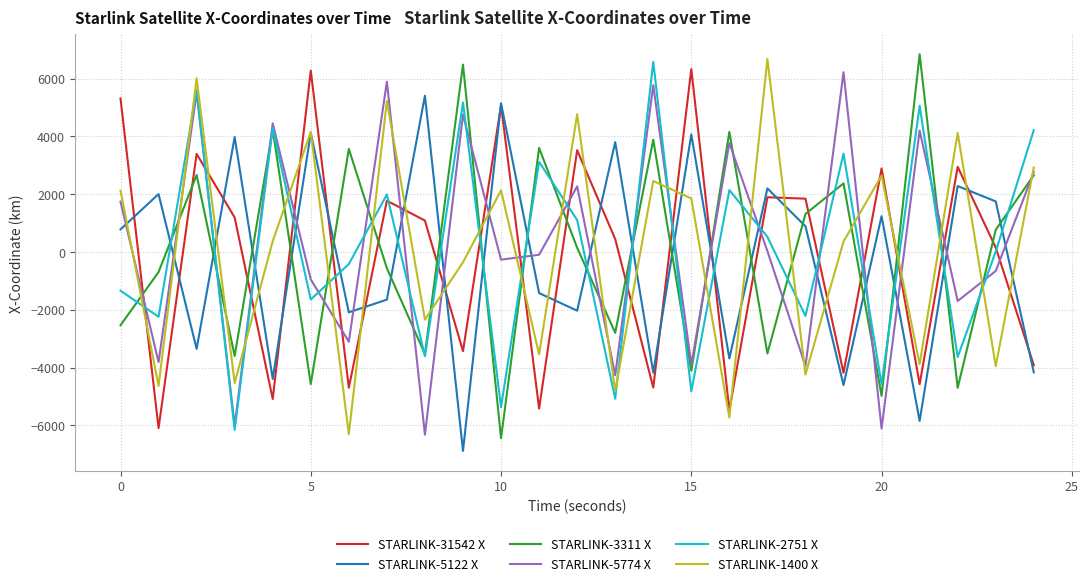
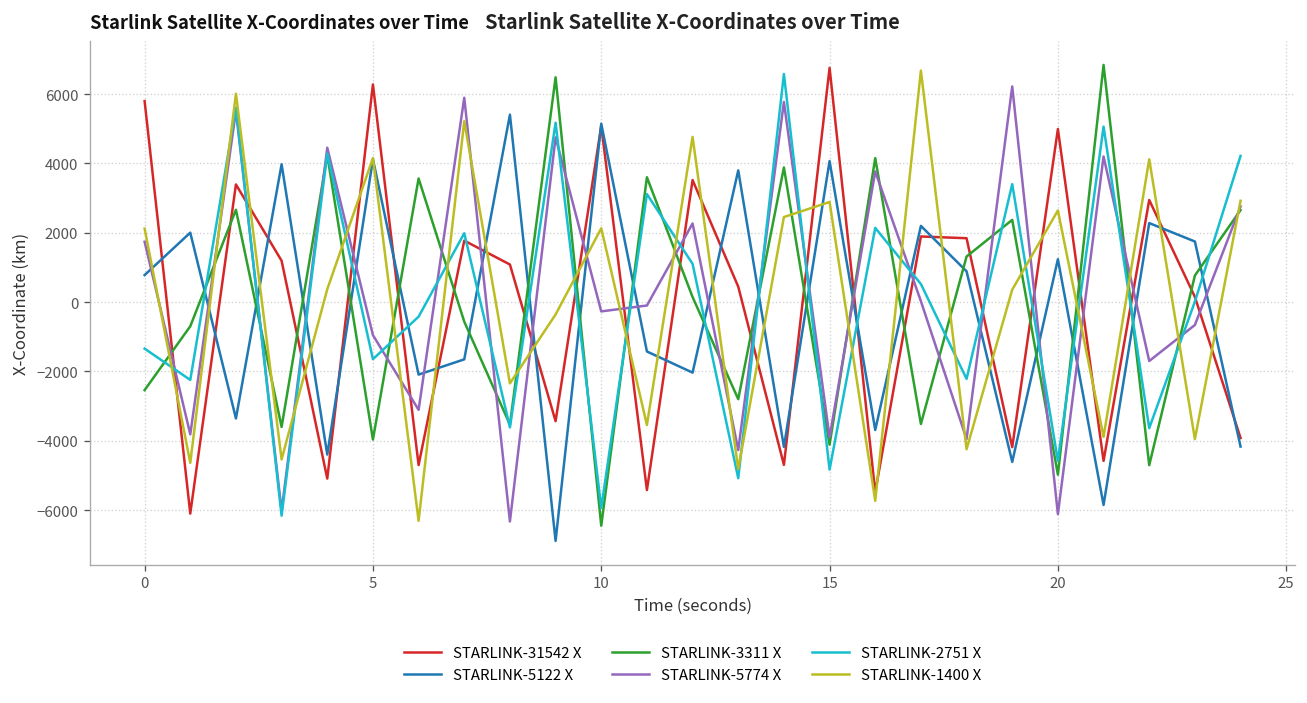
STARLINK-31542 X, 0: 5300 -> 5800
STARLINK-3311 X, 5: -4600 -> -4000
STARLINK-2751 X, 10: -5400 -> -5900
STARLINK-31542 X, 15: 6300 -> 6800
STARLINK-1400 X, 15: 1900 -> 2900
STARLINK-31542 X, 20: 2900 -> 5000
